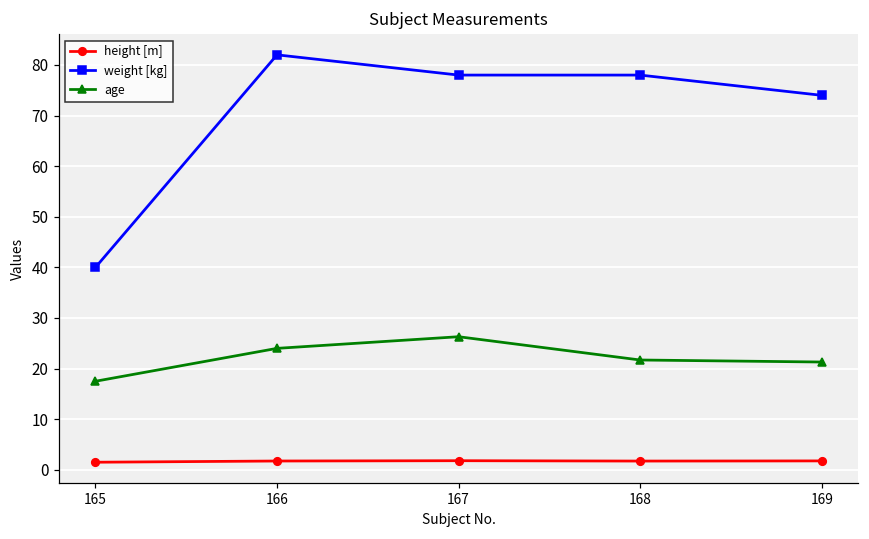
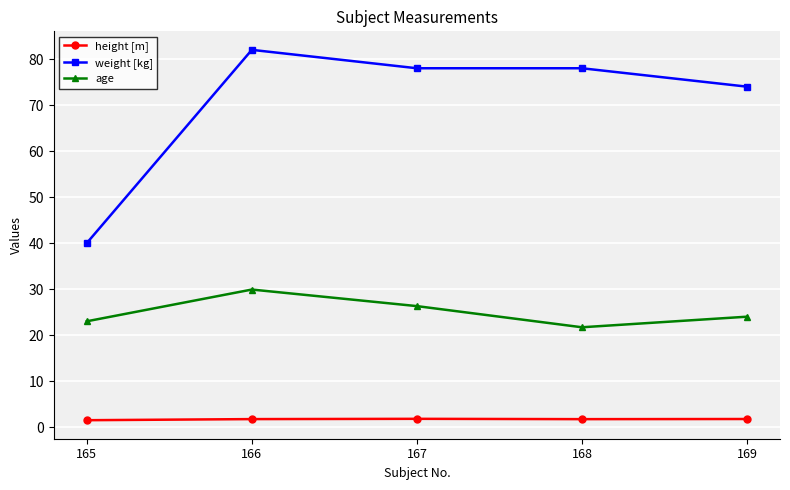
age, 165: 18 -> 23
age, 166: 24 -> 30
age, 169: 21 -> 24
